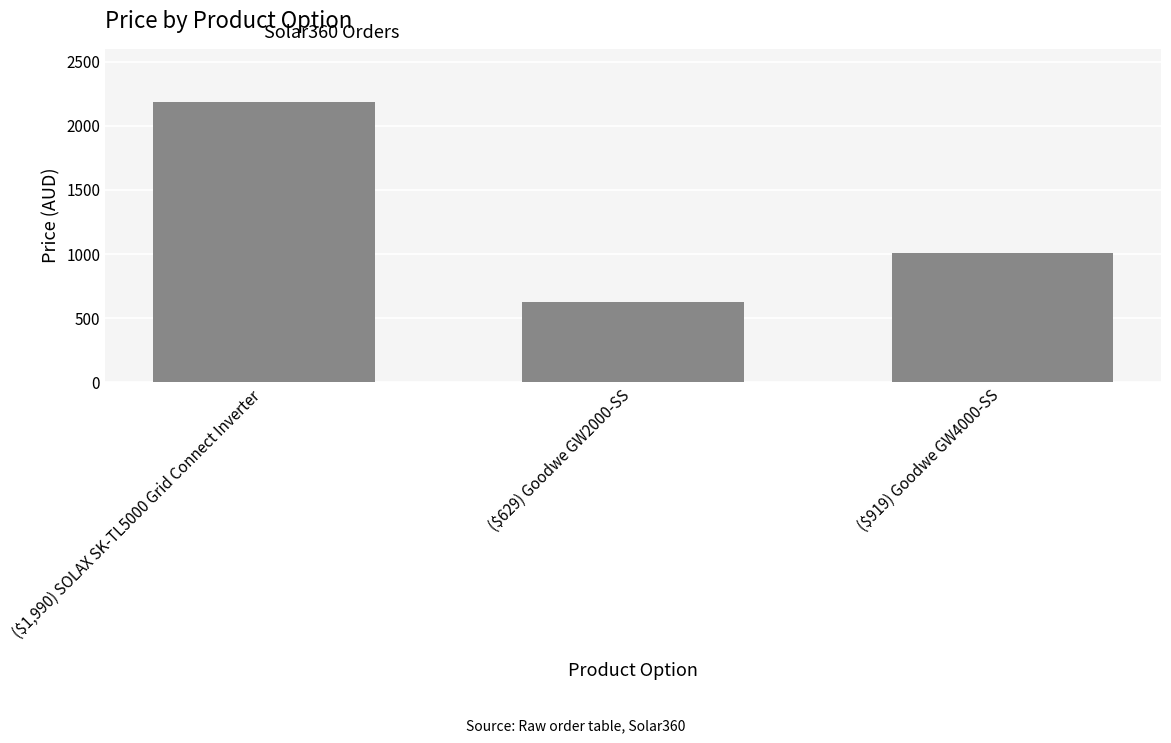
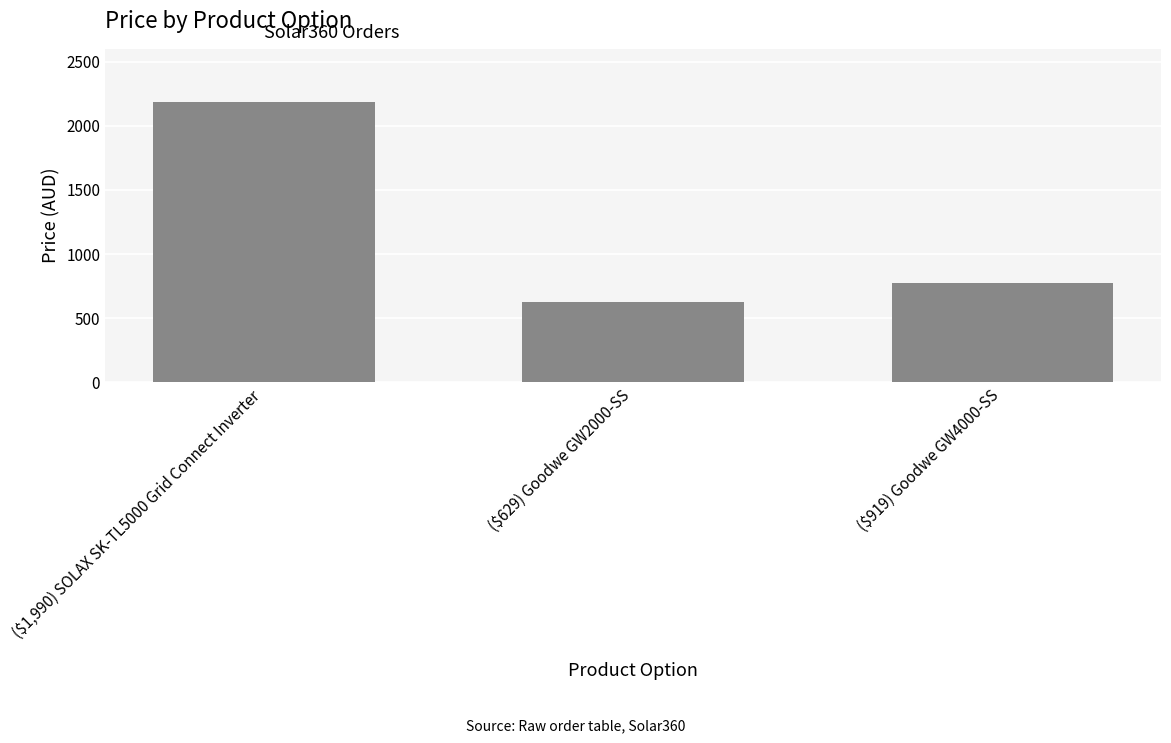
($919) Goodwe GW4000-SS: 1010 -> 770
